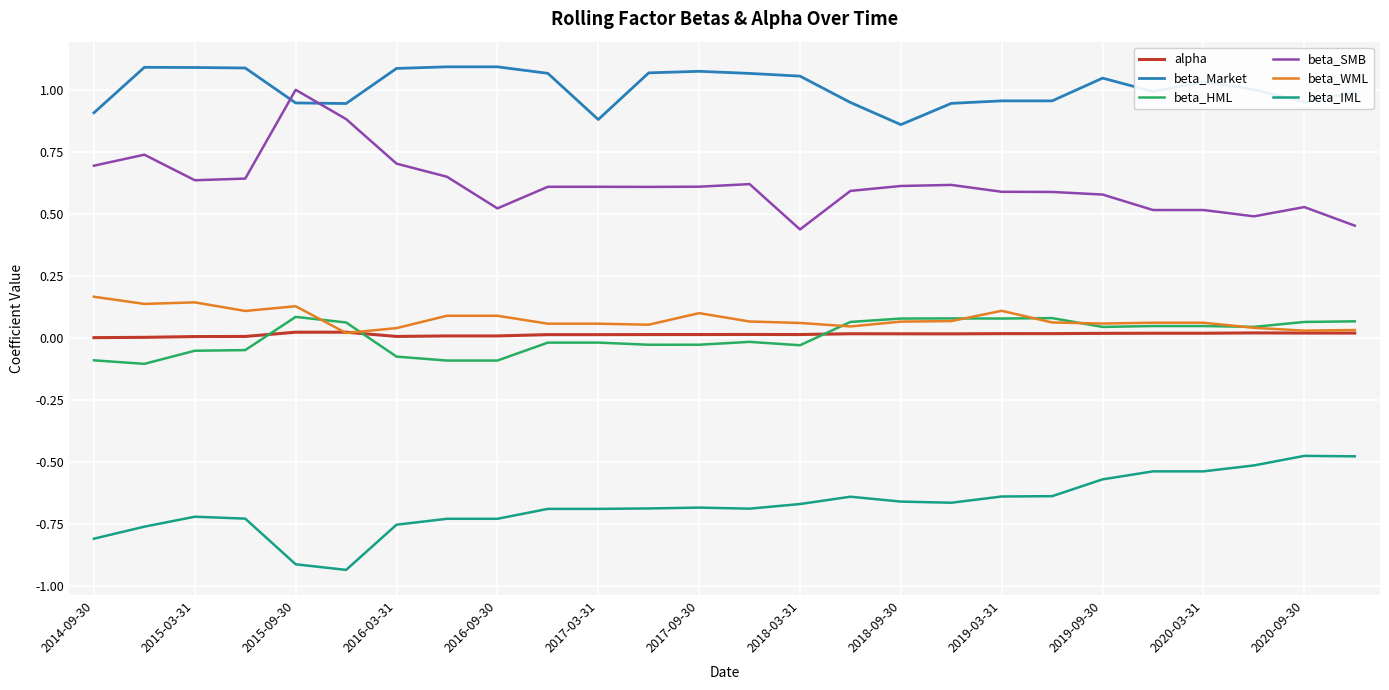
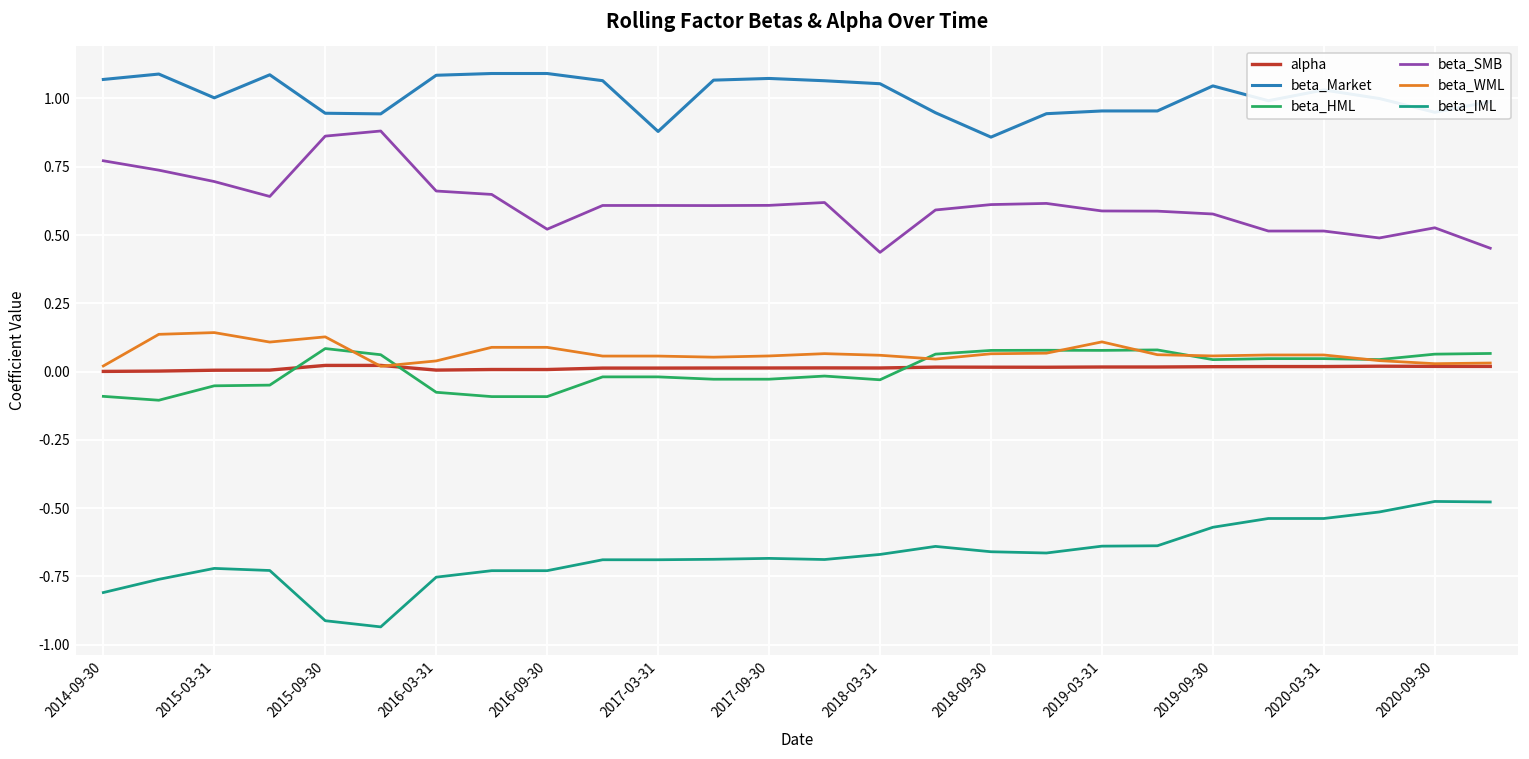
beta_Market, 2014-09-30: 0.91 -> 1.07
beta_SMB, 2014-09-30: 0.69 -> 0.77
beta_WML, 2014-09-30: 0.17 -> 0.02
beta_Market, 2015-03-31: 1.09 -> 1.00
beta_SMB, 2015-03-31: 0.63 -> 0.70
beta_SMB, 2015-09-30: 1.00 -> 0.86
beta_SMB, 2016-03-31: 0.70 -> 0.66
beta_WML, 2017-09-30: 0.10 -> 0.06
